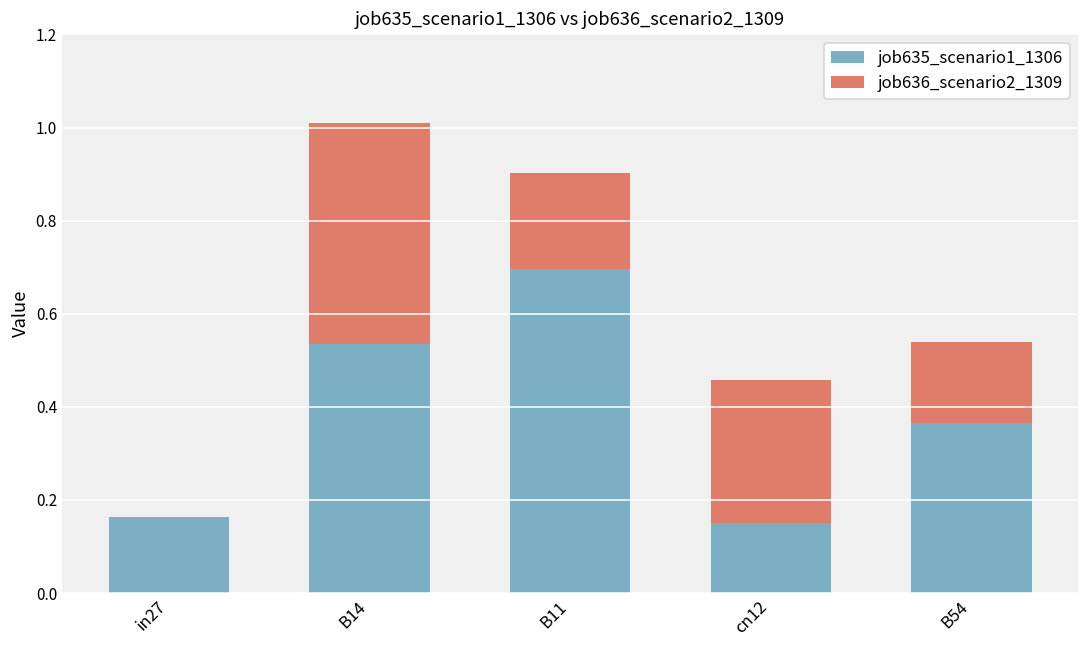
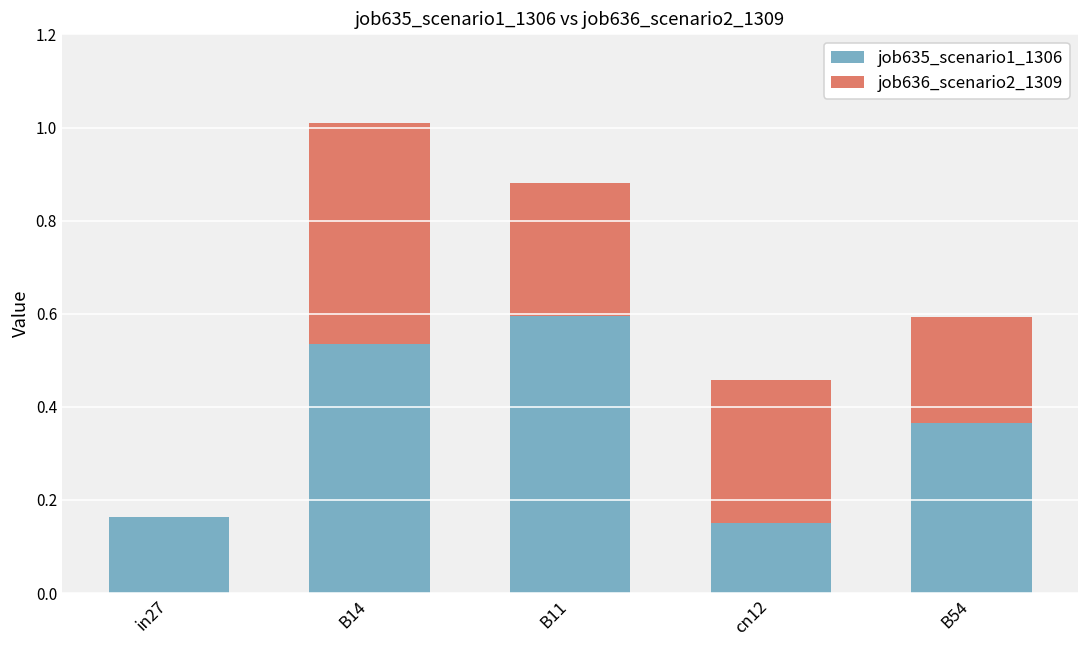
job635_scenario1_1306, B11: 0.70 -> 0.60
job636_scenario2_1309, B11: 0.20 -> 0.29
job636_scenario2_1309, B54: 0.17 -> 0.23
